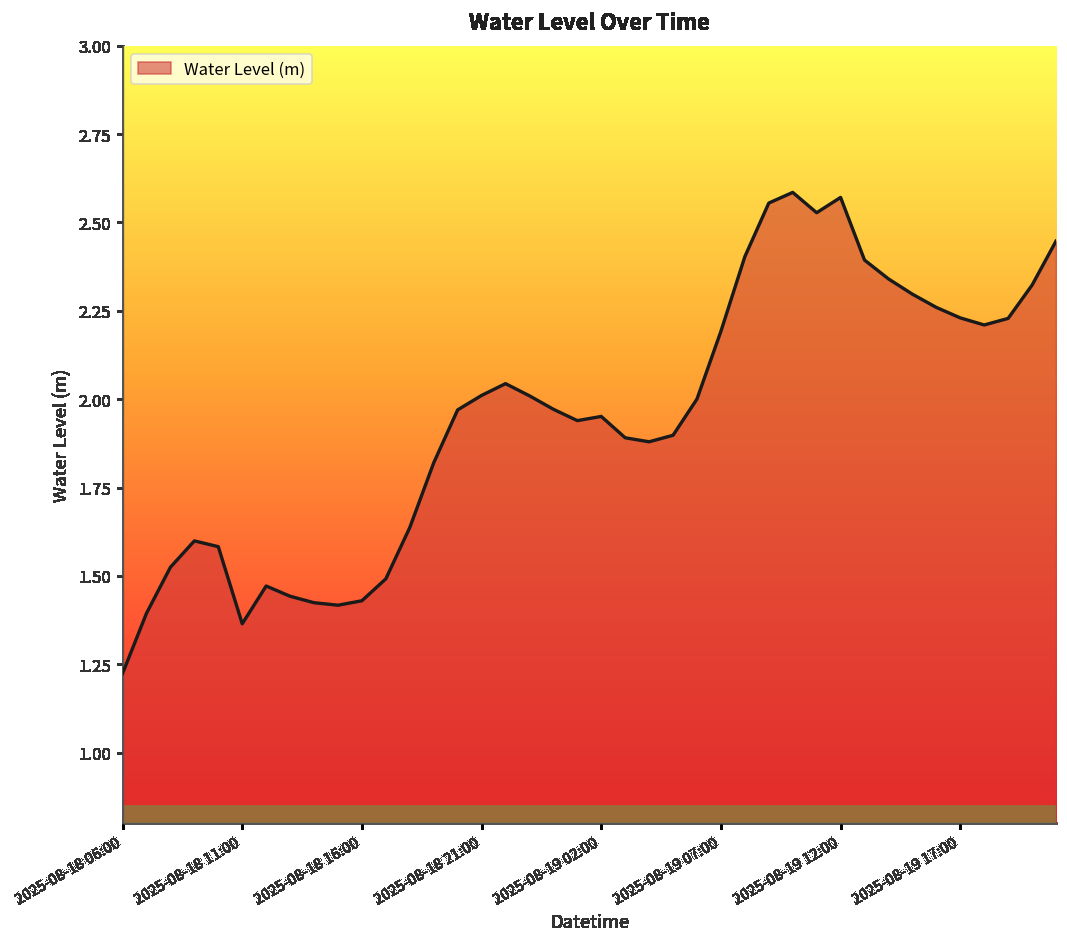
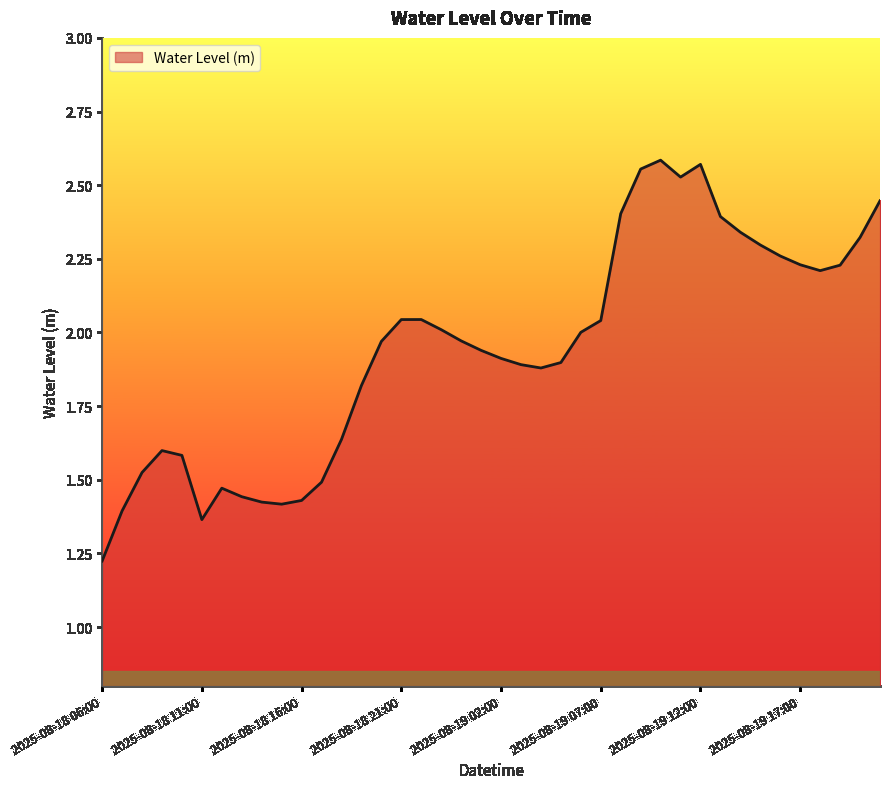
2025-08-18 21:00: 2.01 -> 2.04
2025-08-19 02:00: 1.95 -> 1.91
2025-08-19 07:00: 2.19 -> 2.04
